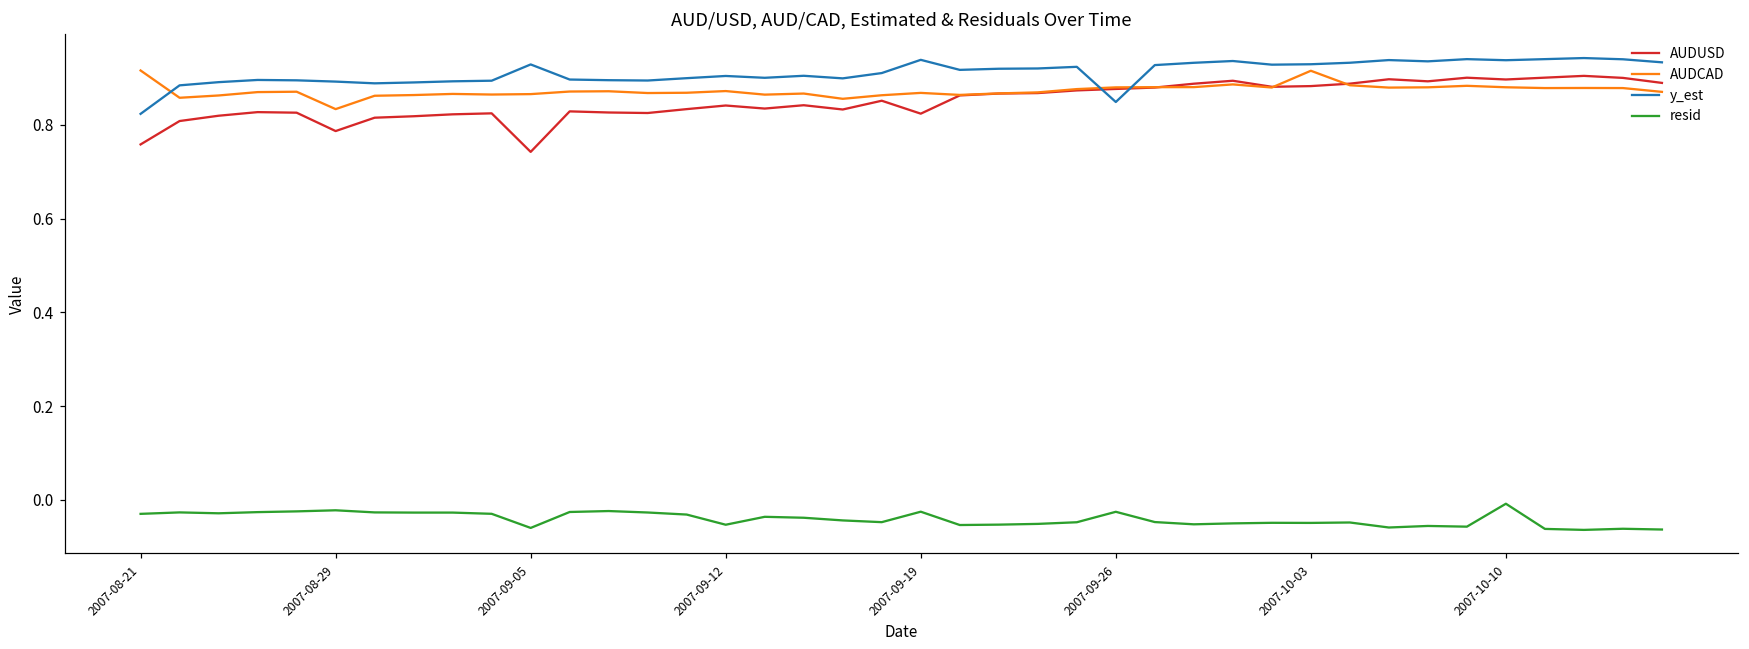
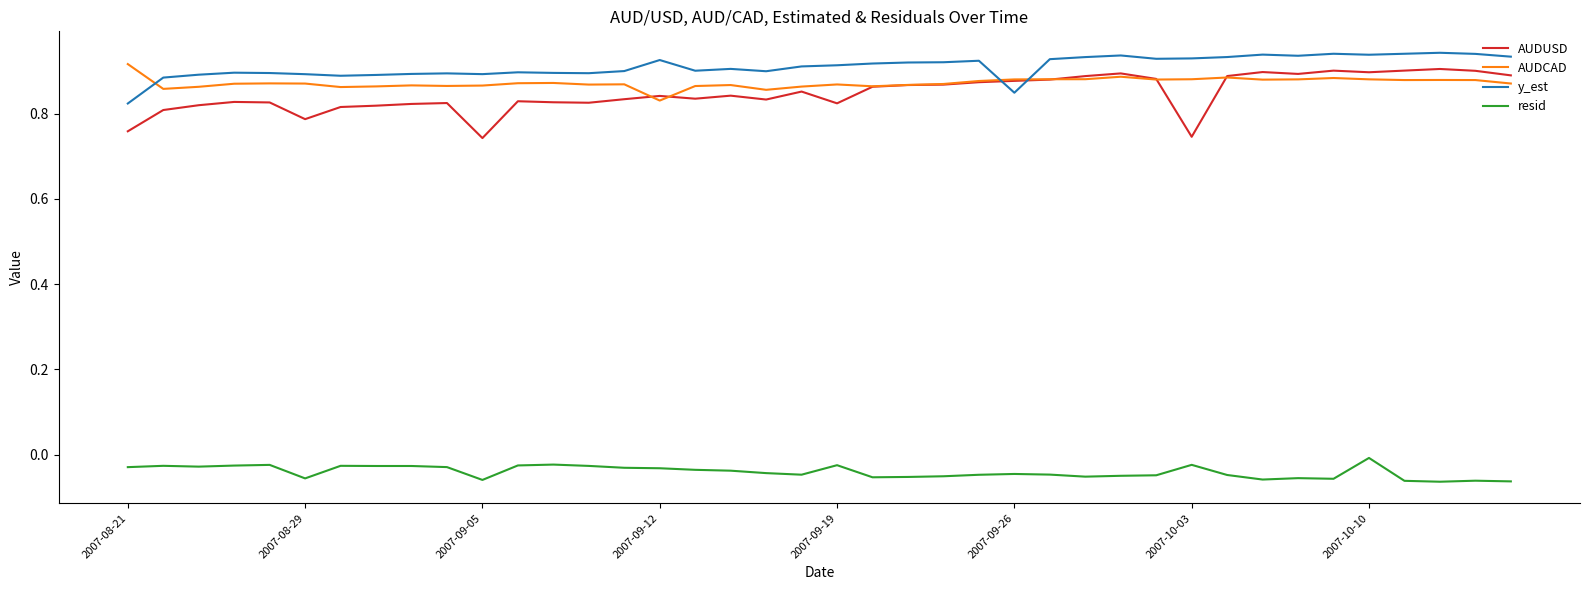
AUDCAD, 2007-08-29: 0.83 -> 0.87
resid, 2007-08-29: -0.02 -> -0.06
y_est, 2007-09-05: 0.93 -> 0.89
AUDCAD, 2007-09-12: 0.87 -> 0.83
y_est, 2007-09-12: 0.90 -> 0.93
resid, 2007-09-12: -0.05 -> -0.03
y_est, 2007-09-19: 0.94 -> 0.91
resid, 2007-09-26: -0.03 -> -0.05
AUDUSD, 2007-10-03: 0.88 -> 0.75
AUDCAD, 2007-10-03: 0.92 -> 0.88
resid, 2007-10-03: -0.05 -> -0.02
